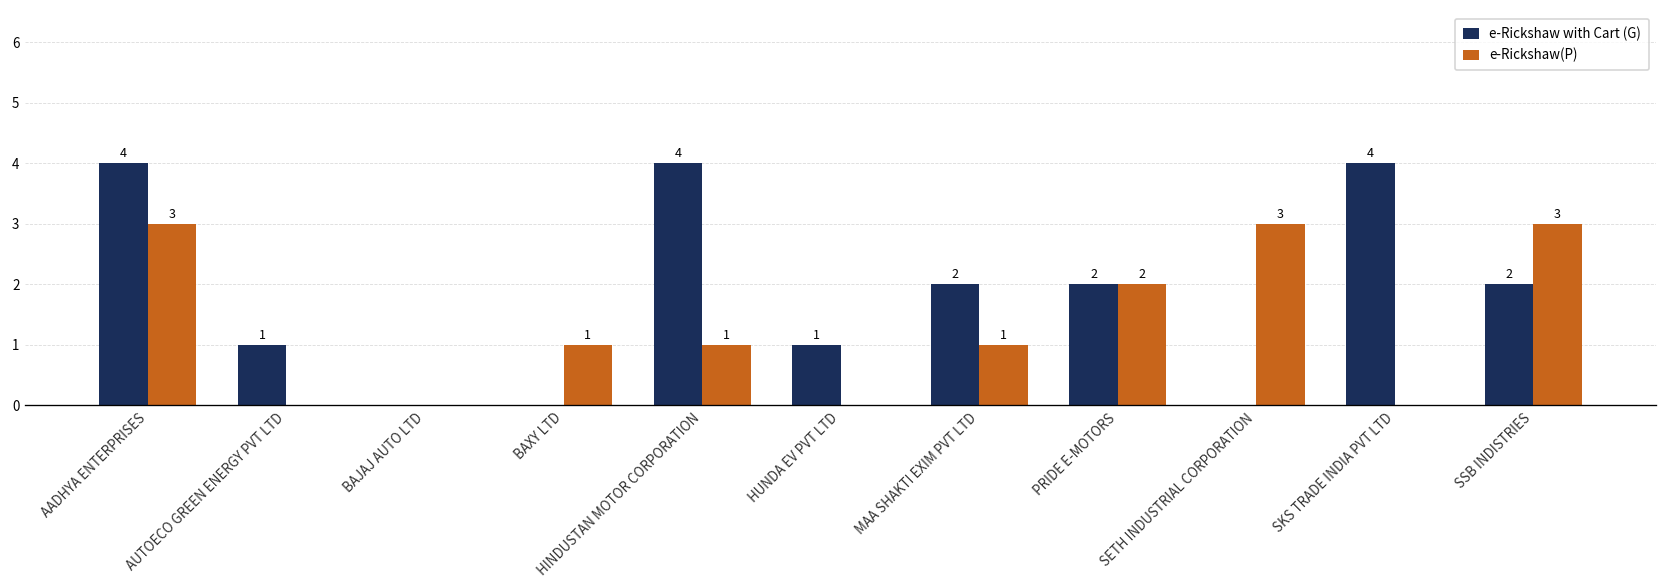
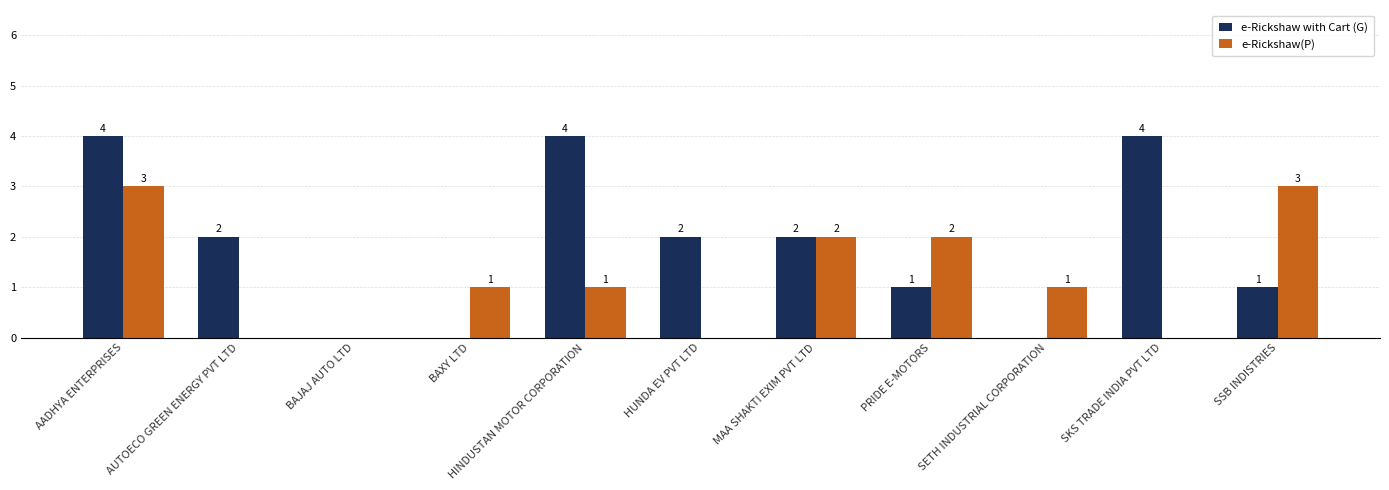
e-Rickshaw with Cart (G), AUTOECO GREEN ENERGY PVT LTD: 1 -> 2
e-Rickshaw with Cart (G), HUNDA EV PVT LTD: 1 -> 2
e-Rickshaw(P), MAA SHAKTI EXIM PVT LTD: 1 -> 2
e-Rickshaw with Cart (G), PRIDE E-MOTORS: 2 -> 1
e-Rickshaw(P), SETH INDUSTRIAL CORPORATION: 3 -> 1
e-Rickshaw with Cart (G), SSB INDISTRIES: 2 -> 1
